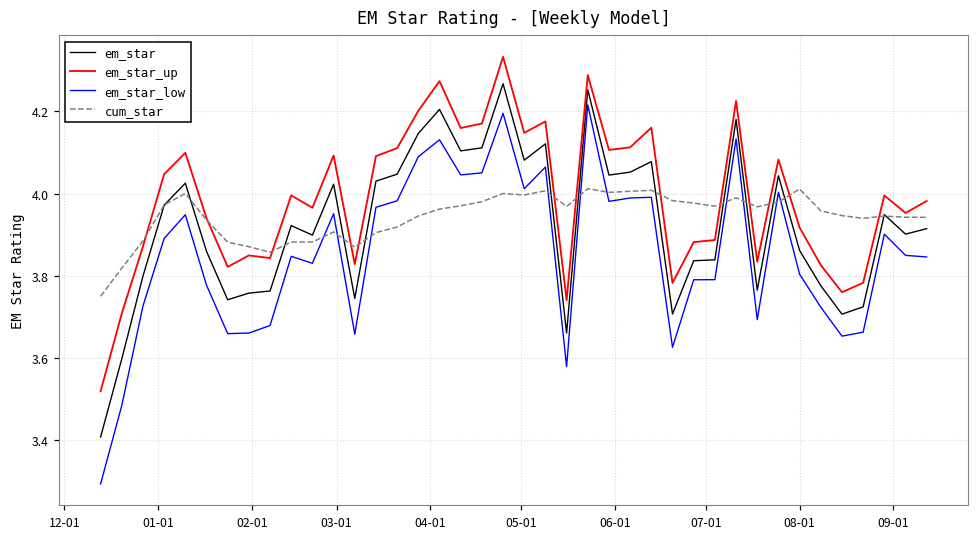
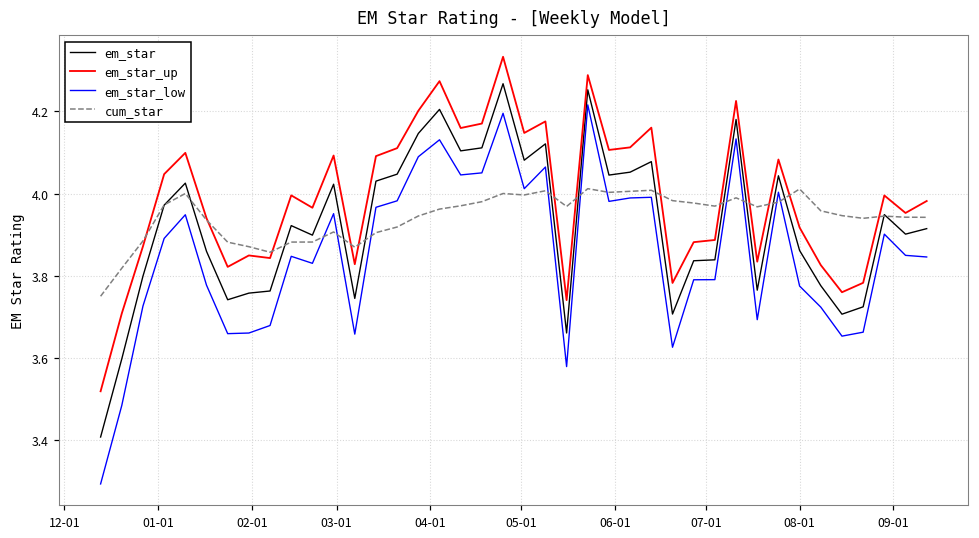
em_star_low, 08-01: 3.80 -> 3.77
